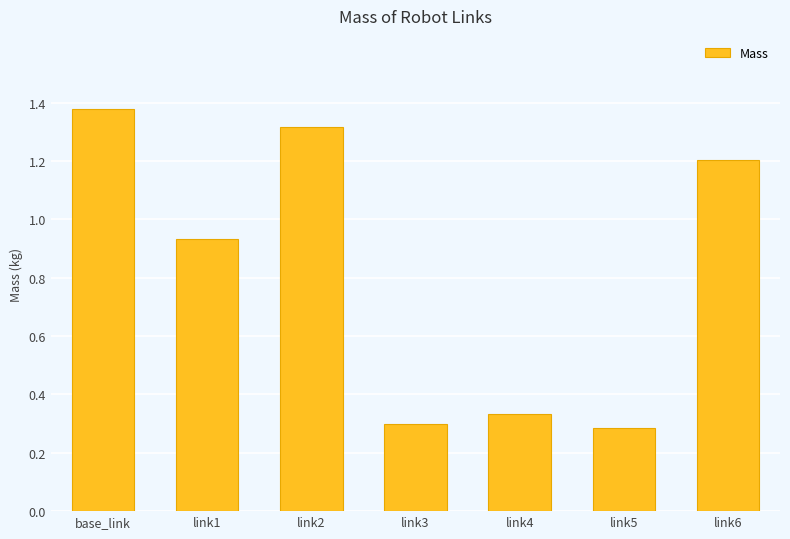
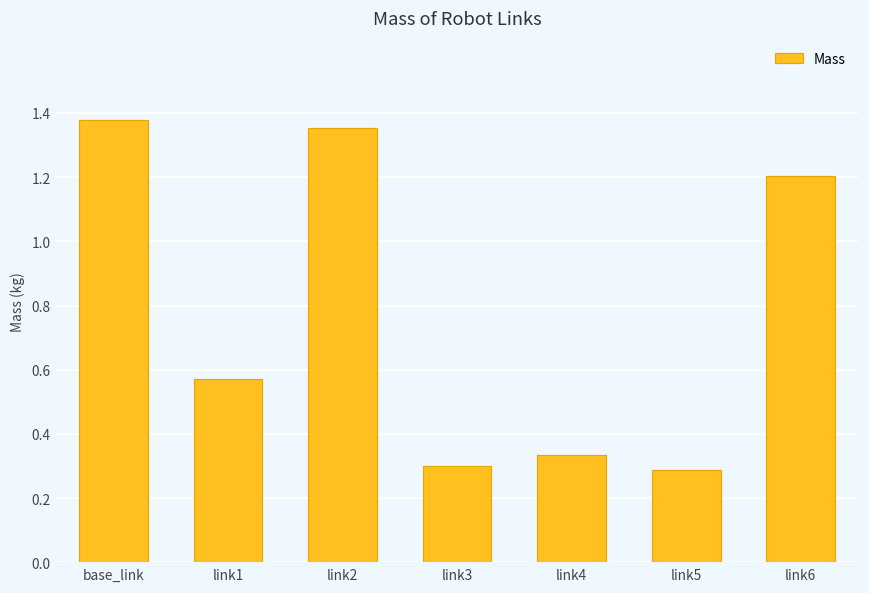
link1: 0.93 -> 0.57
link2: 1.32 -> 1.35
